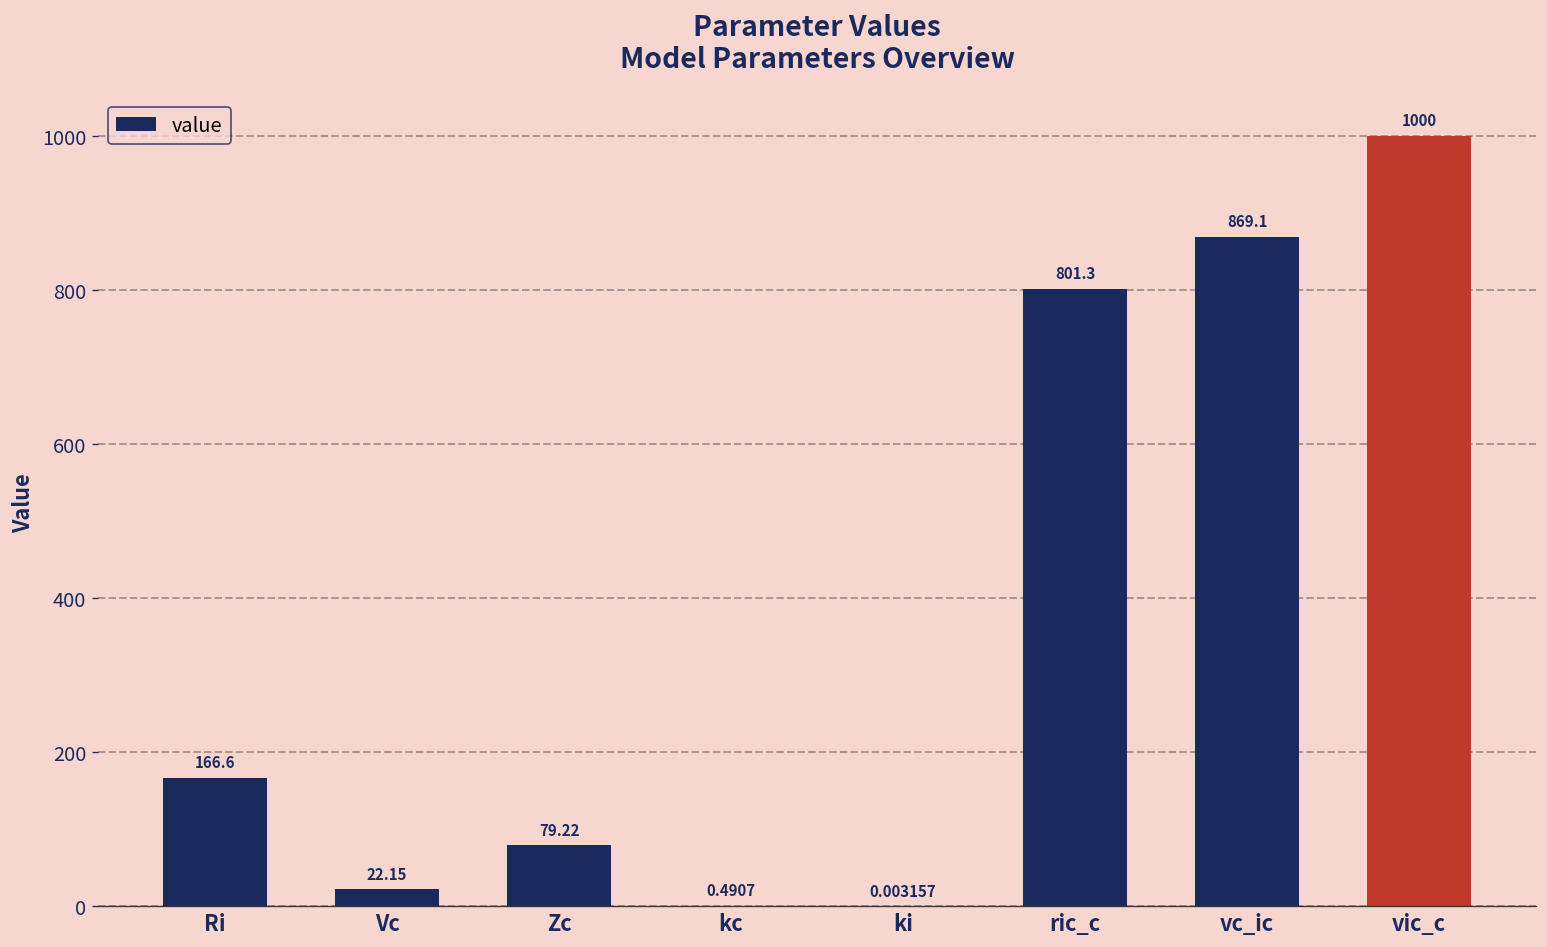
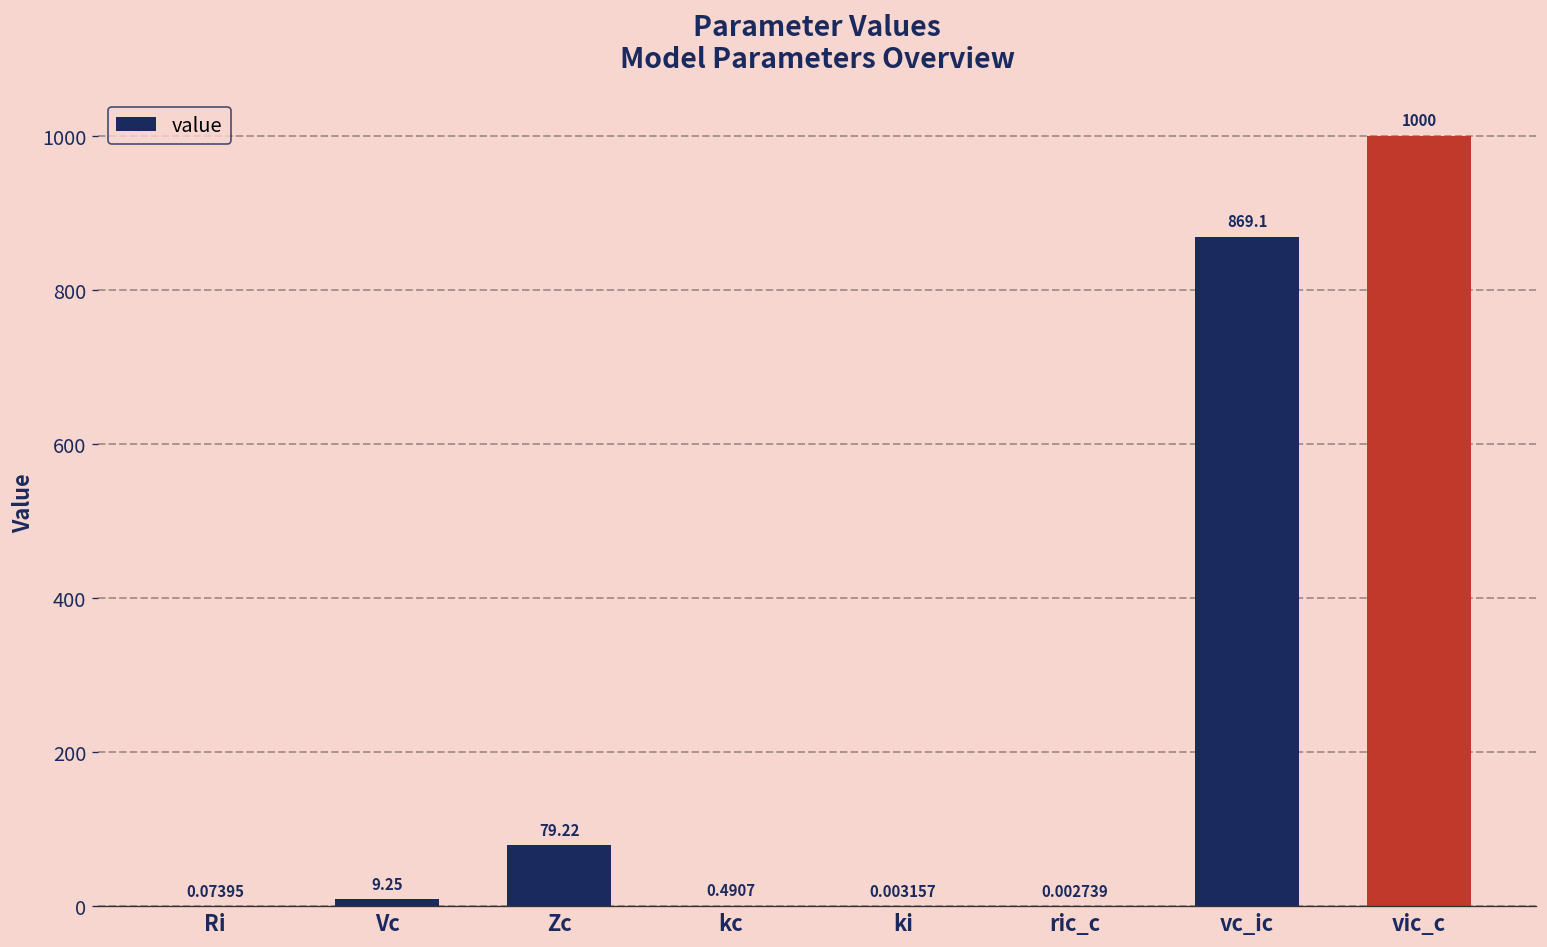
Ri: 166.6 -> 0.07395
Vc: 22.15 -> 9.25
ric_c: 801.3 -> 0.002739
